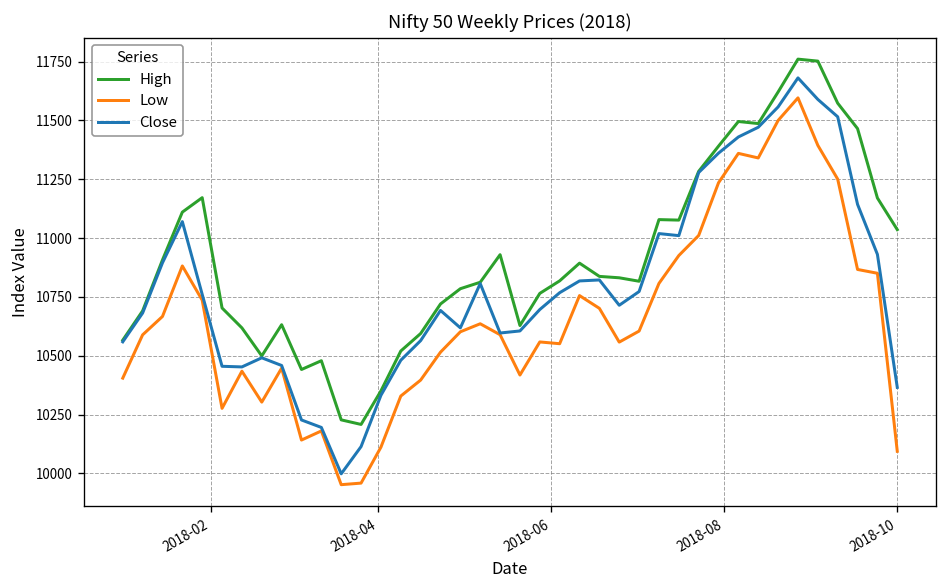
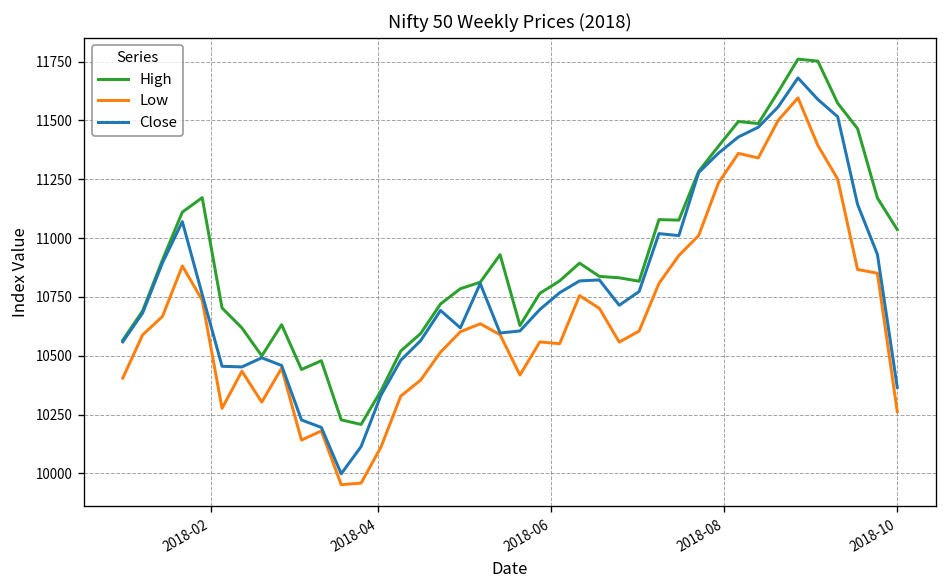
Low, 2018-10: 10090 -> 10260
